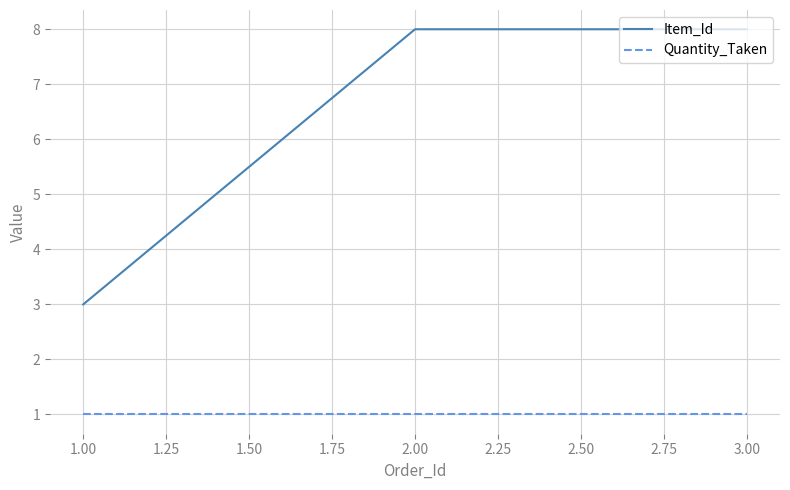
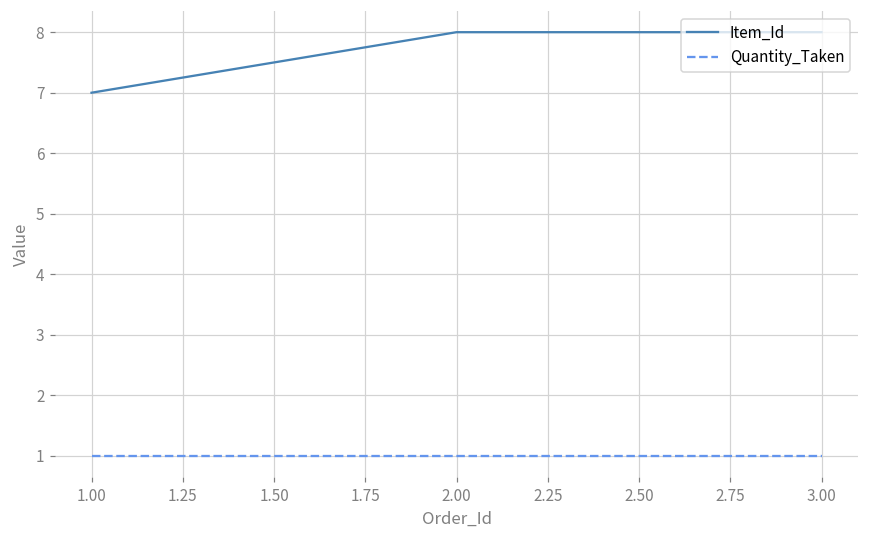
Item_Id, 1.00: 3 -> 7
